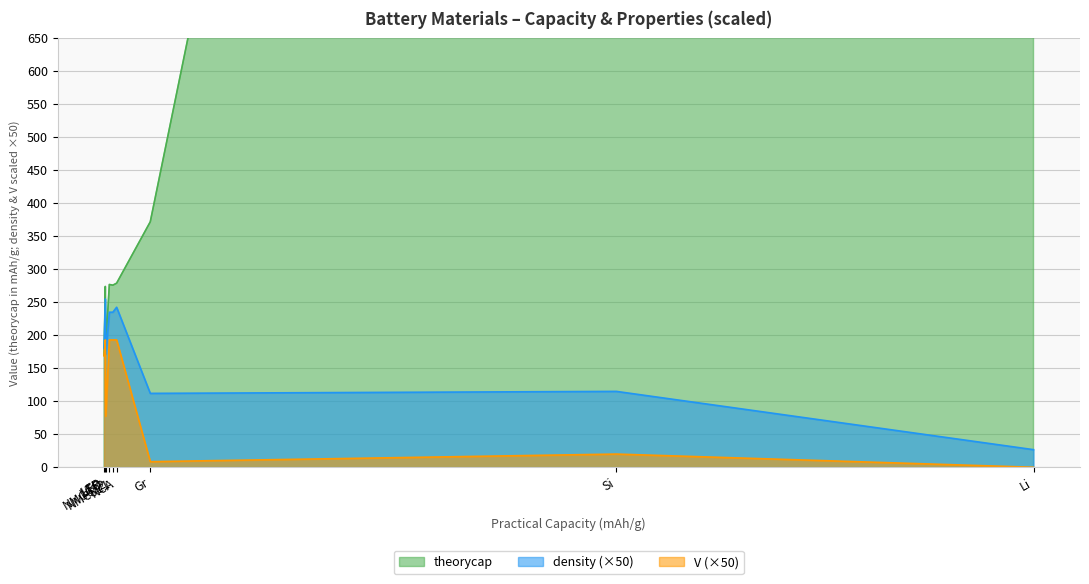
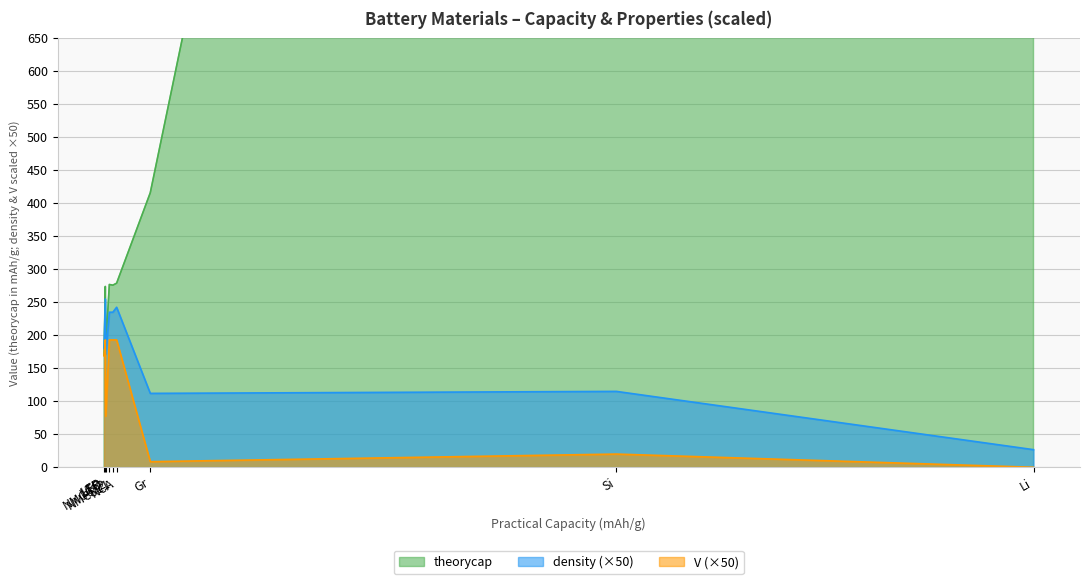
theorycap, Gr: 370 -> 420
